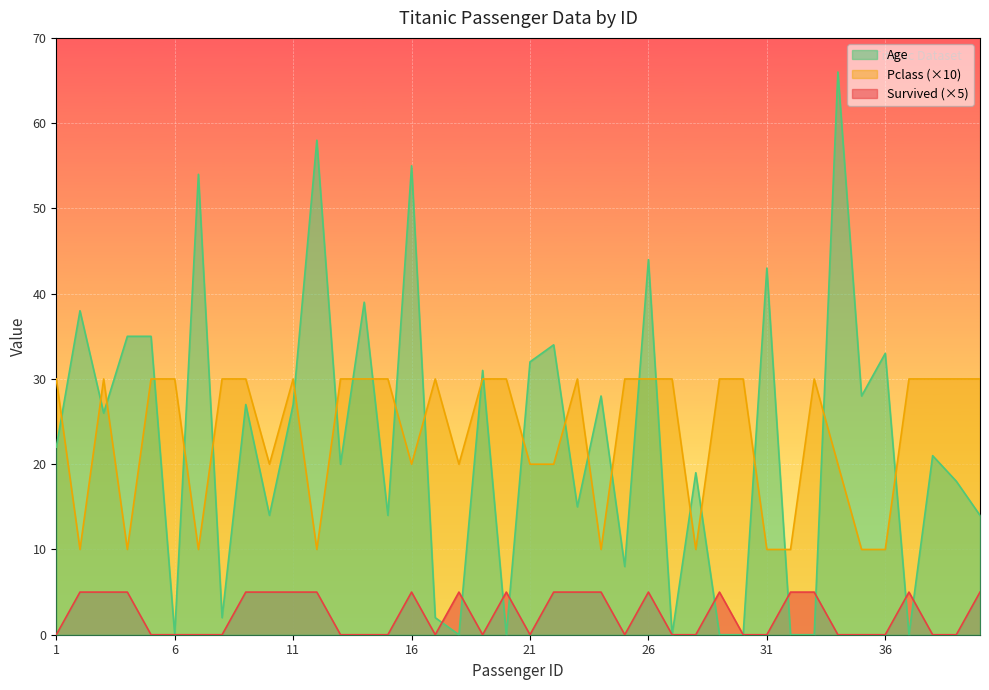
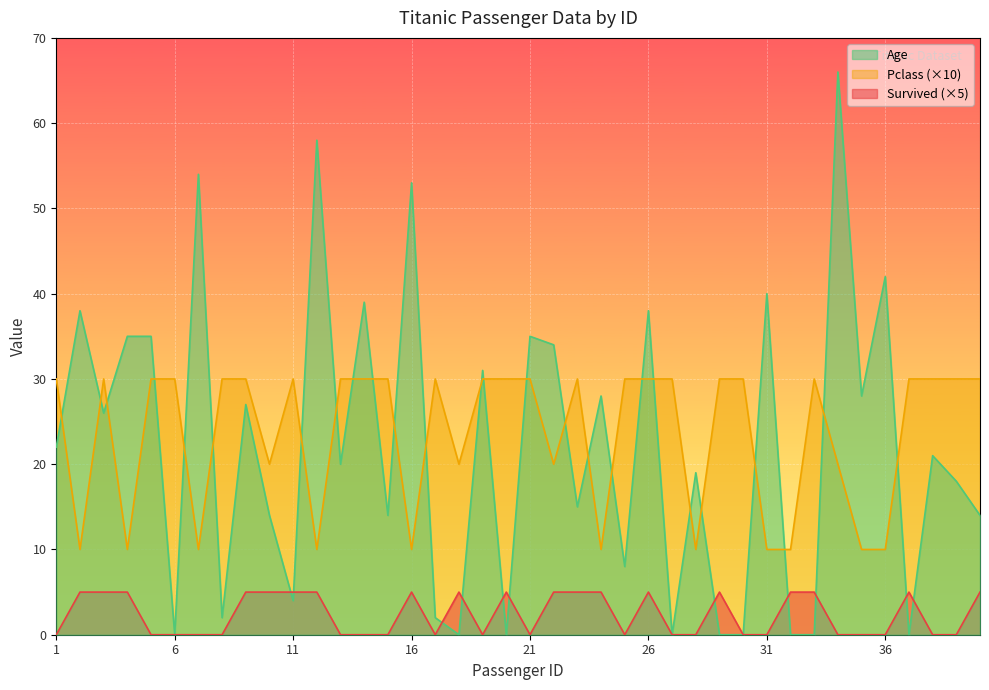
Age, 11: 27 -> 4
Age, 16: 55 -> 53
Pclass (×10), 16: 20 -> 10
Age, 21: 32 -> 35
Pclass (×10), 21: 20 -> 30
Age, 26: 44 -> 38
Age, 31: 43 -> 40
Age, 36: 33 -> 42
